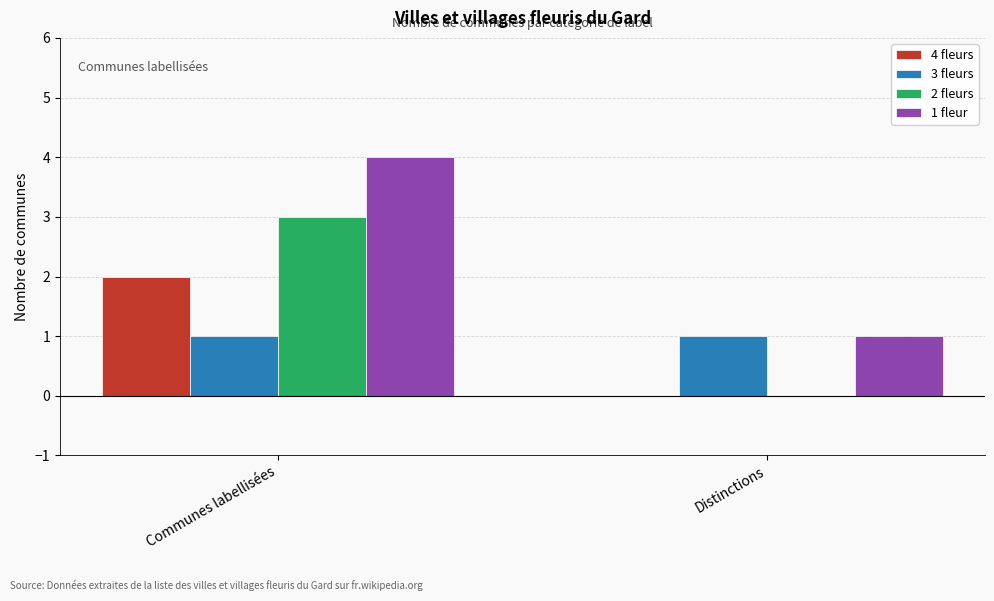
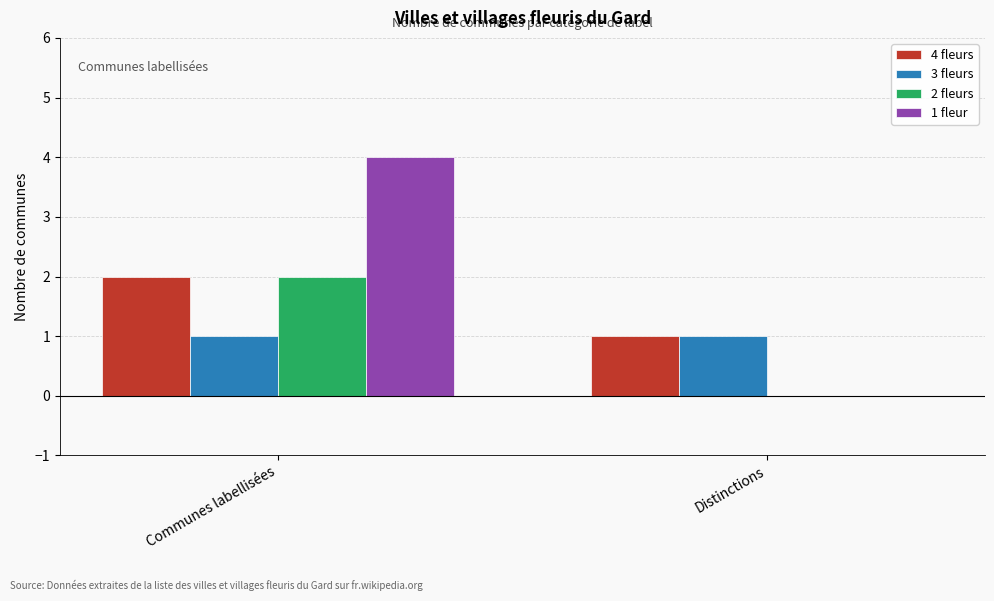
2 fleurs, Communes labellisées: 3 -> 2
4 fleurs, Distinctions: 0 -> 1
1 fleur, Distinctions: 1 -> 0
